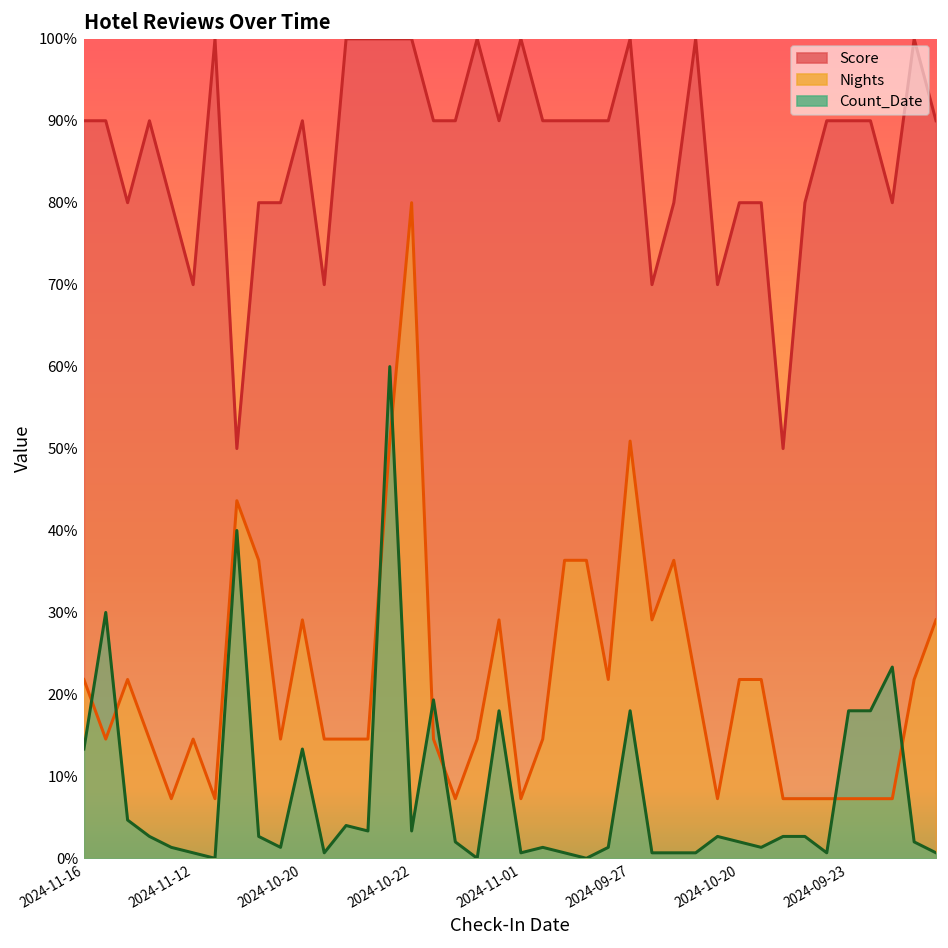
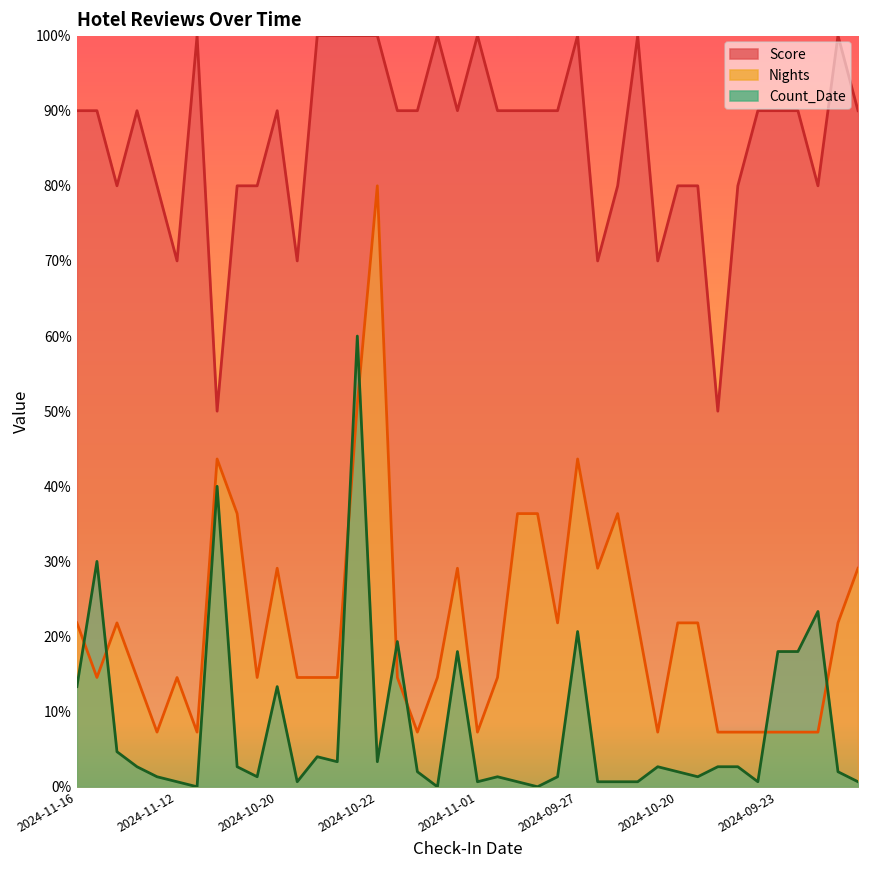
Nights, 2024-09-27: 51% -> 44%
Count_Date, 2024-09-27: 18% -> 21%
